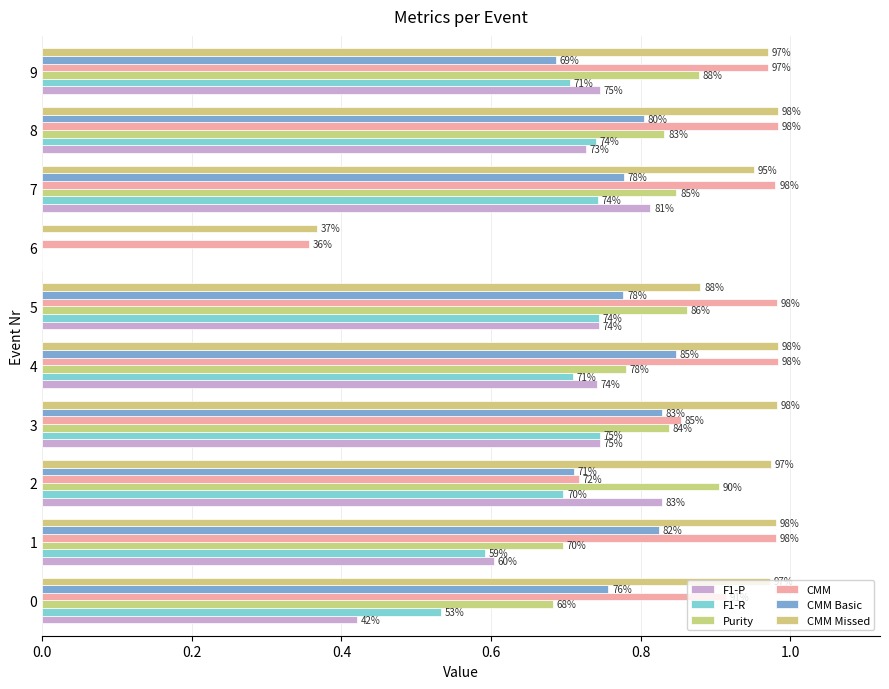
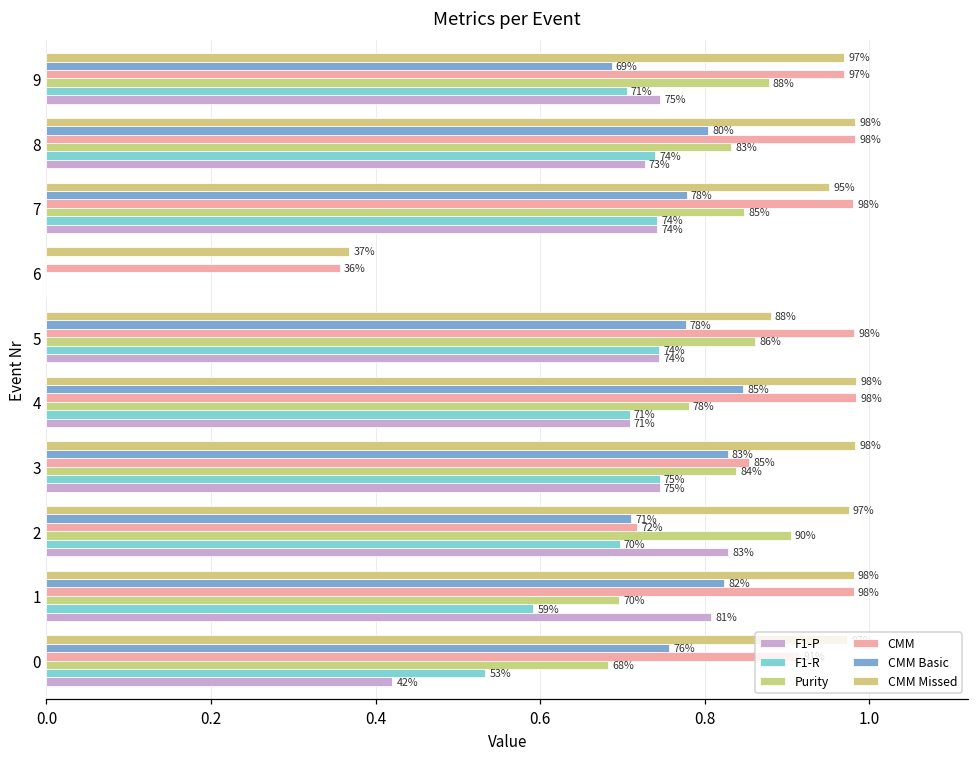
F1-P, 7: 81% -> 74%
F1-P, 4: 74% -> 71%
F1-P, 1: 60% -> 81%
